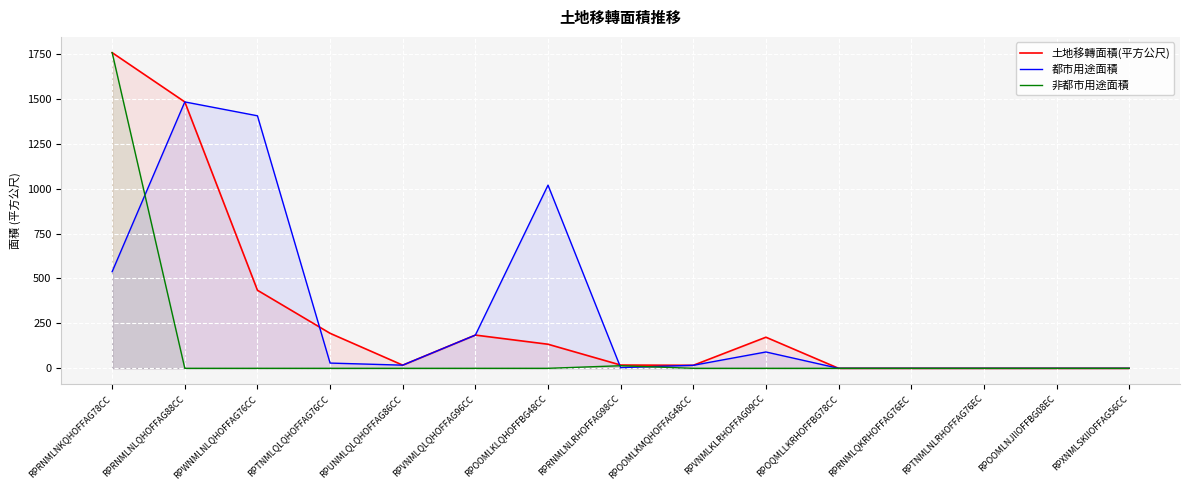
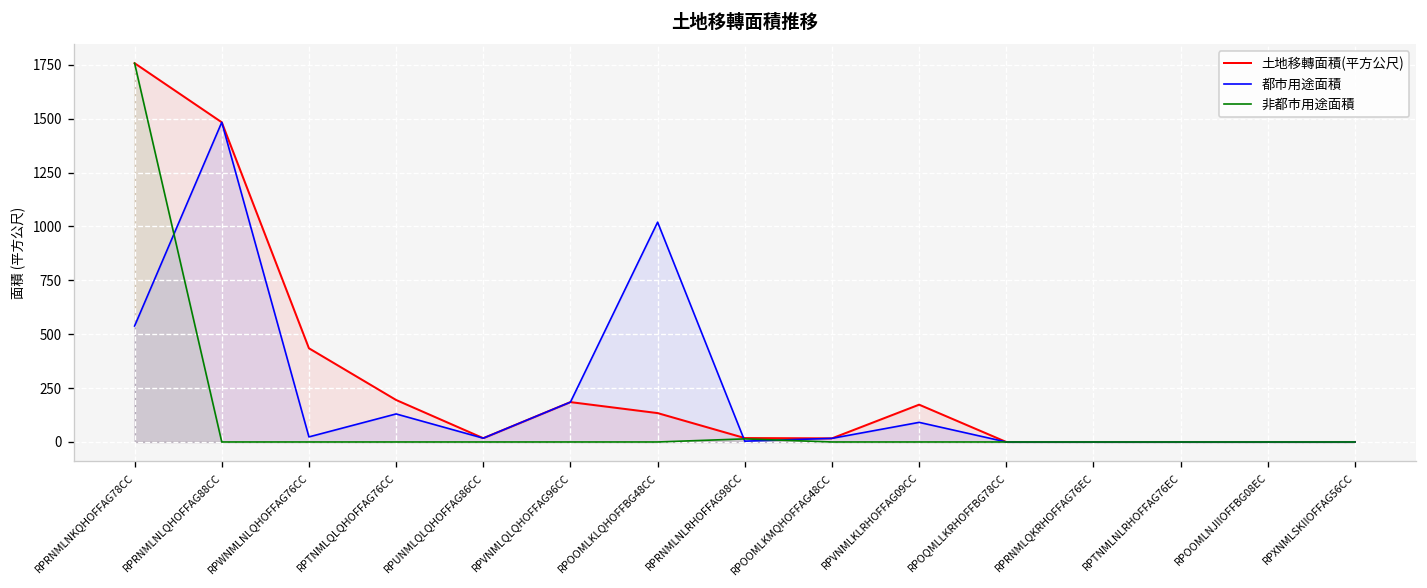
都市用途面積, RPWNMLNLQHOFFAG76CC: 1410 -> 20
都市用途面積, RPTNMLQLQHOFFAG76CC: 30 -> 130
